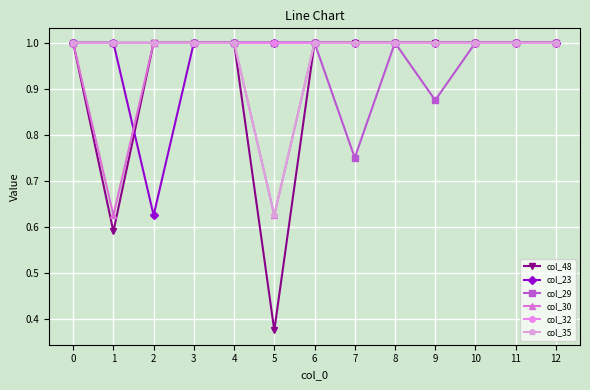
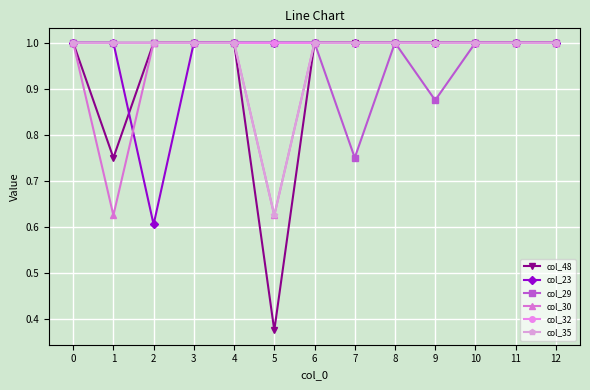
col_48, 1: 0.59 -> 0.75
col_23, 2: 0.63 -> 0.61
